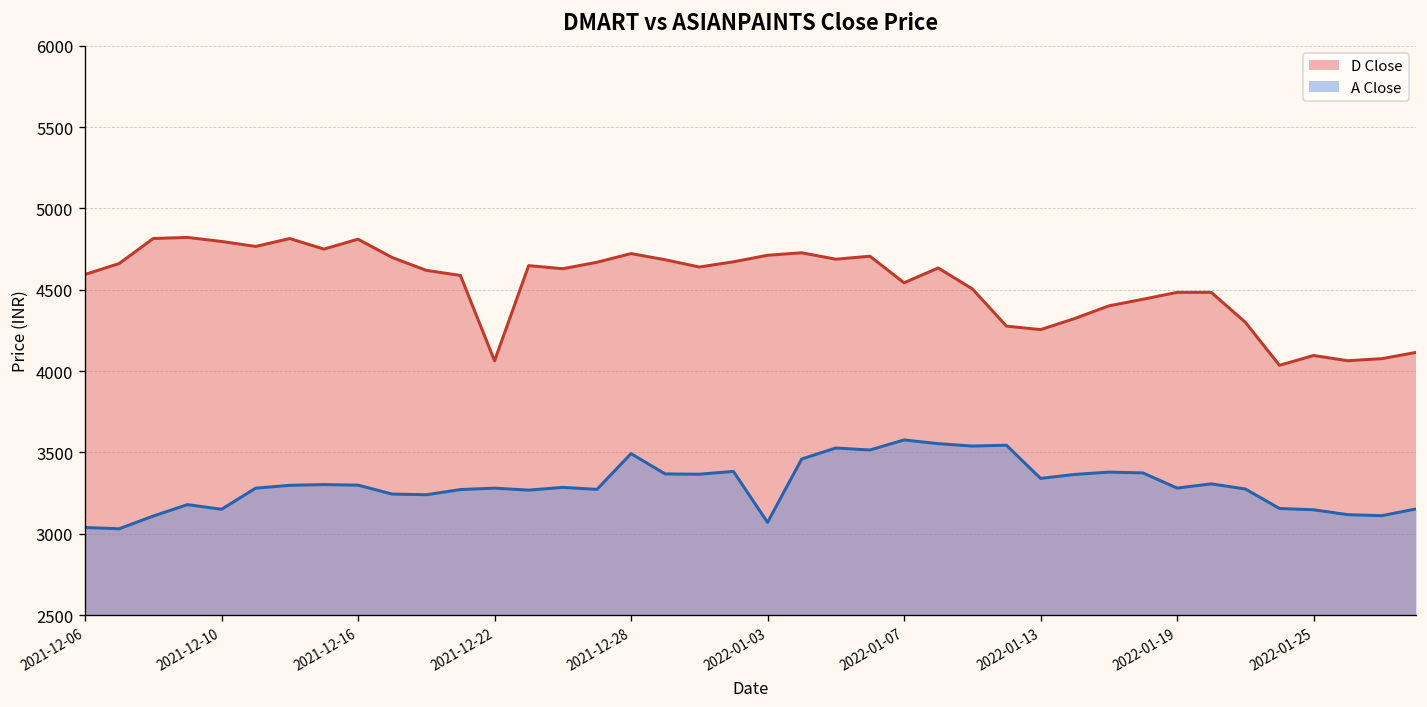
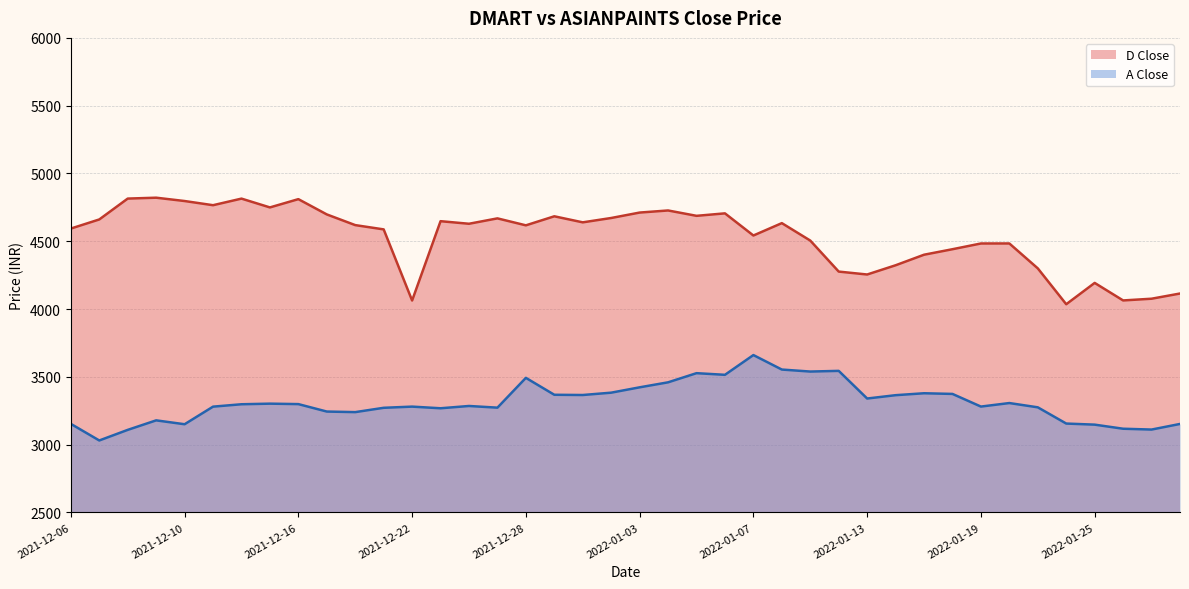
A Close, 2021-12-06: 3040 -> 3150
D Close, 2021-12-28: 4720 -> 4620
A Close, 2022-01-03: 3070 -> 3420
A Close, 2022-01-07: 3580 -> 3660
D Close, 2022-01-25: 4100 -> 4190
